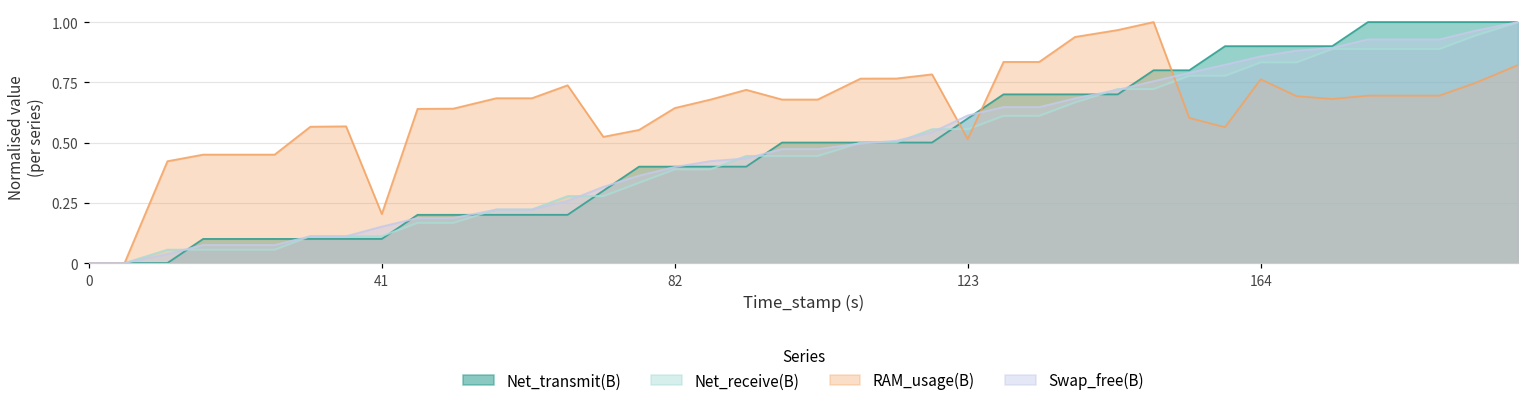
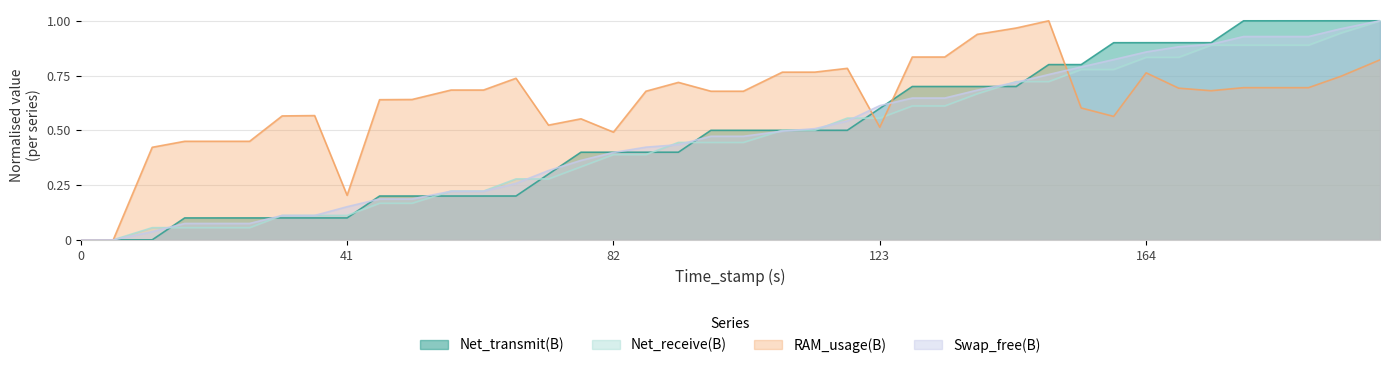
RAM_usage(B), 82: 0.64 -> 0.49
